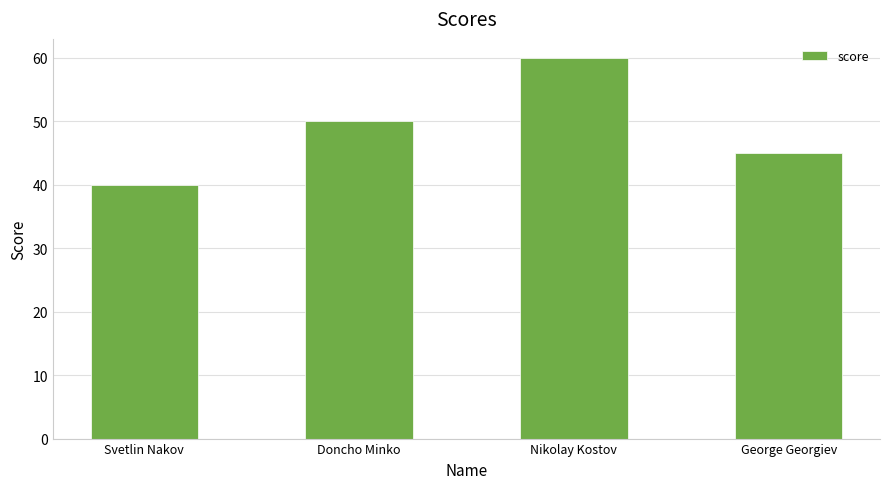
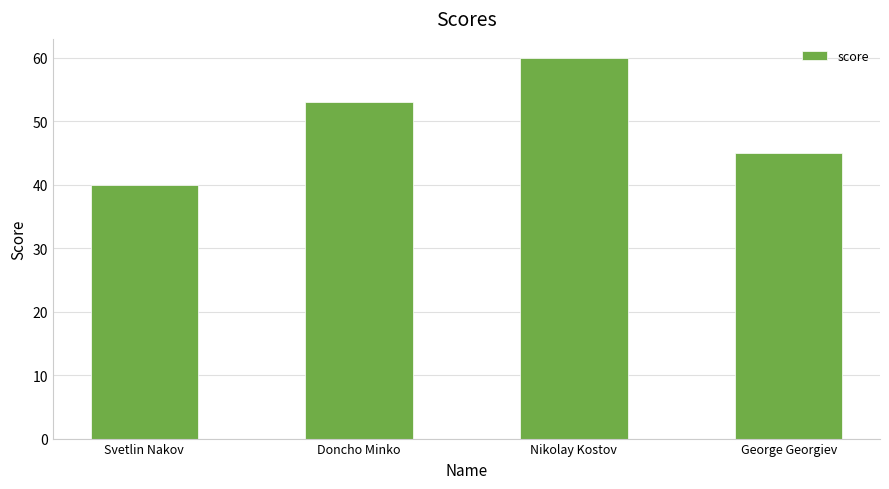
Doncho Minko: 50 -> 53
